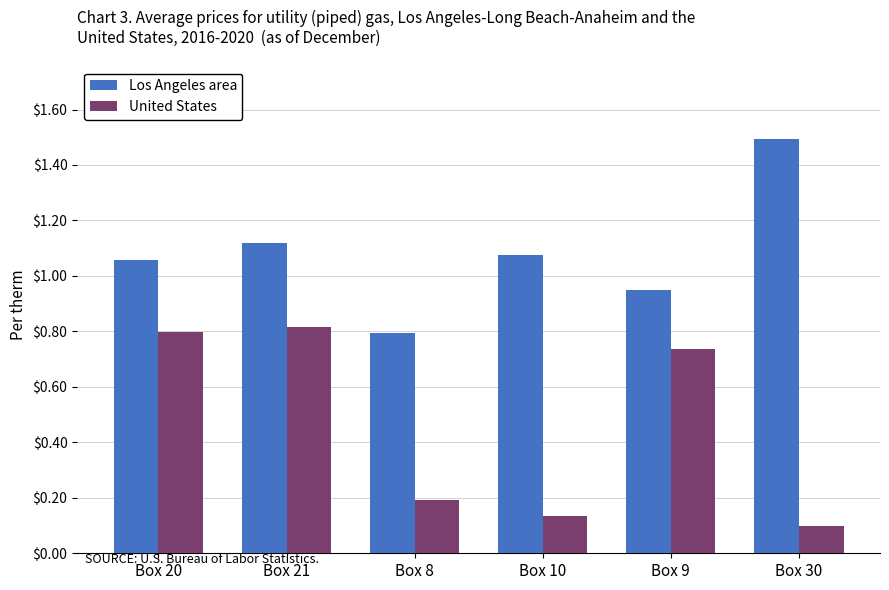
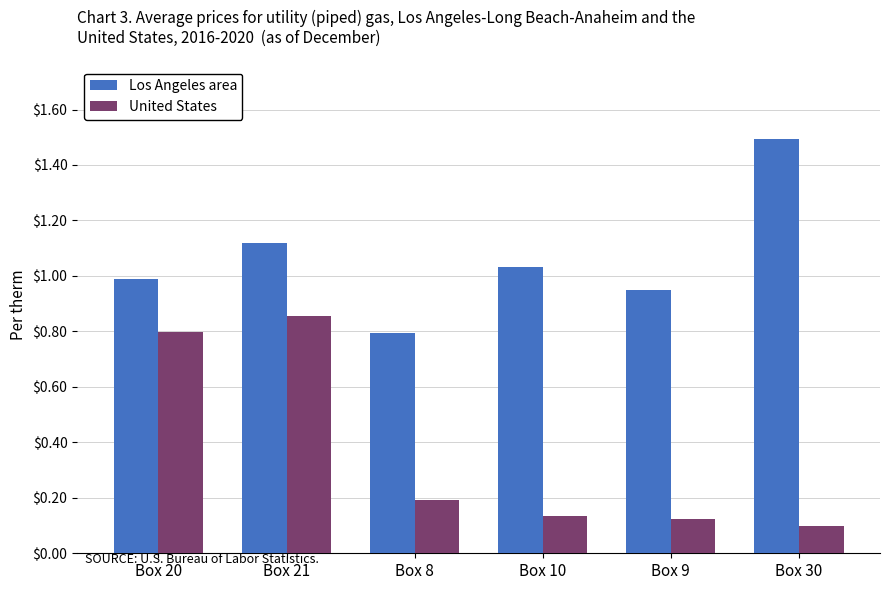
Los Angeles area, Box 20: $1.06 -> $0.99
United States, Box 21: $0.82 -> $0.86
Los Angeles area, Box 10: $1.08 -> $1.03
United States, Box 9: $0.74 -> $0.13
